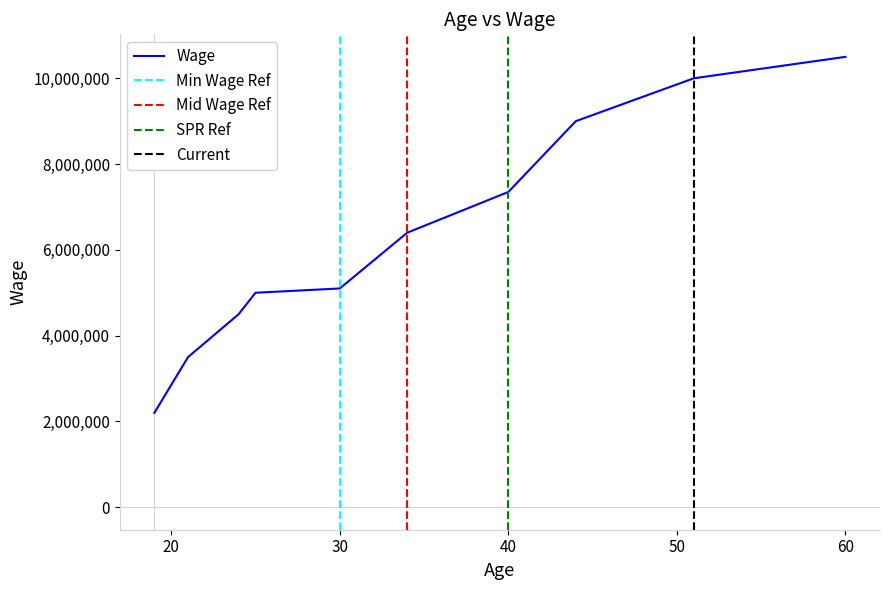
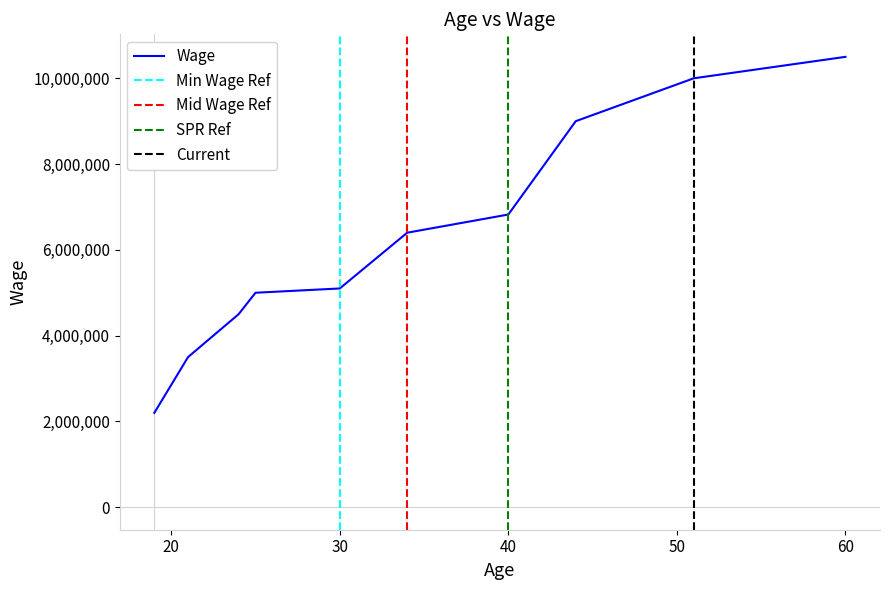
40: 7,400,000 -> 6,800,000
